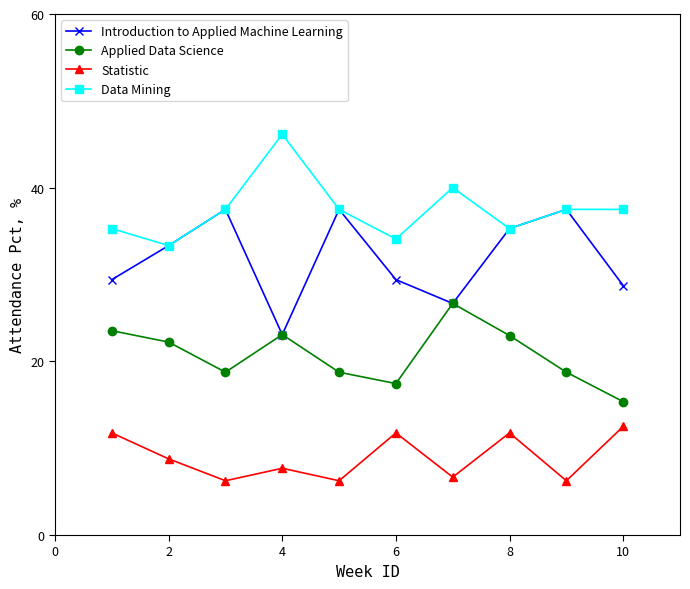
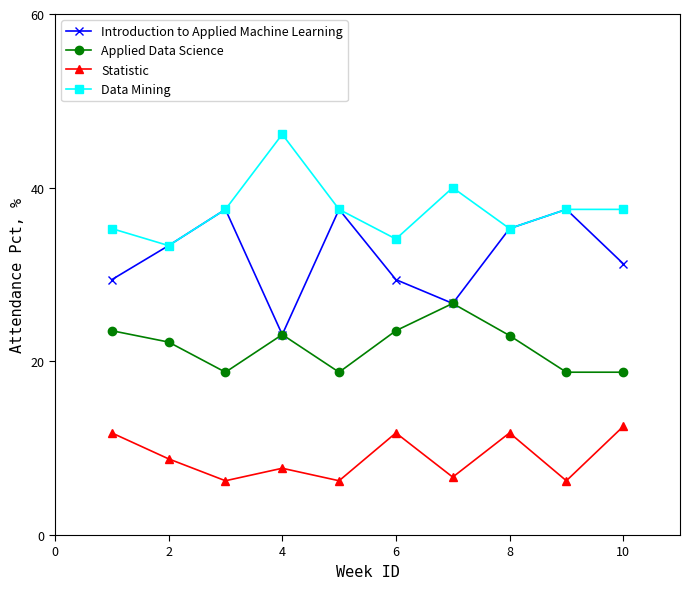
Applied Data Science, 6: 17 -> 24
Introduction to Applied Machine Learning, 10: 29 -> 31
Applied Data Science, 10: 15 -> 19
